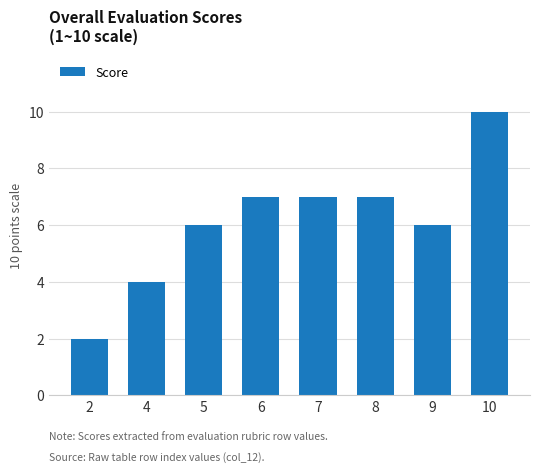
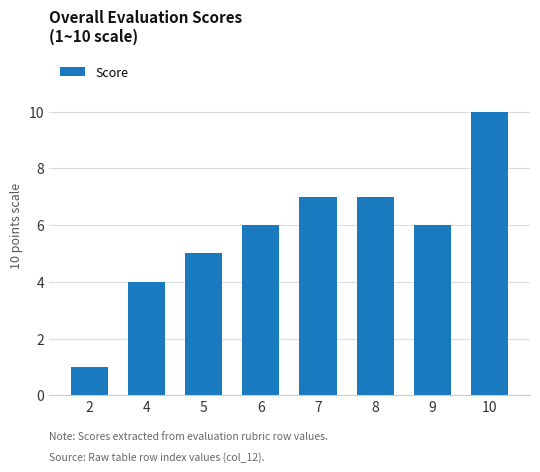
2: 2 -> 1
5: 6 -> 5
6: 7 -> 6
